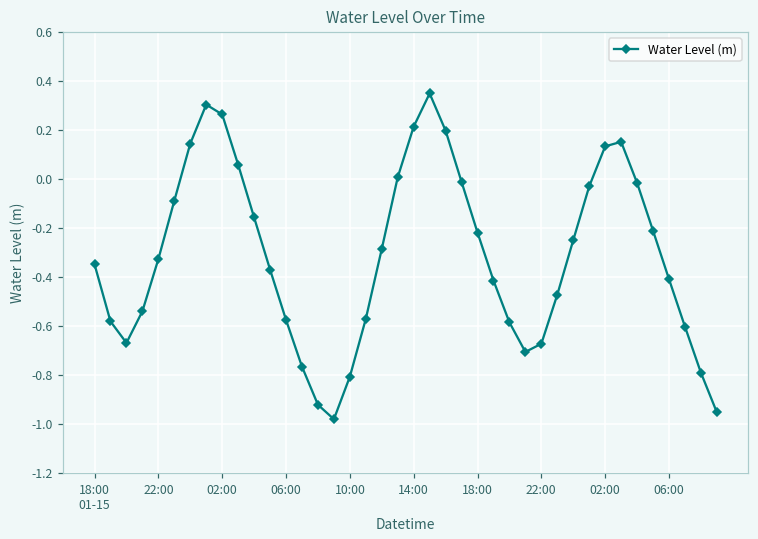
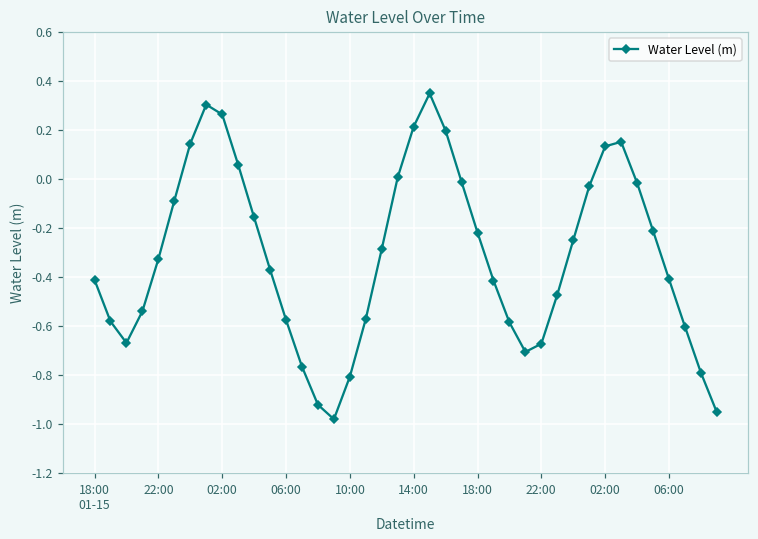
18:00 01-15: -0.35 -> -0.41
